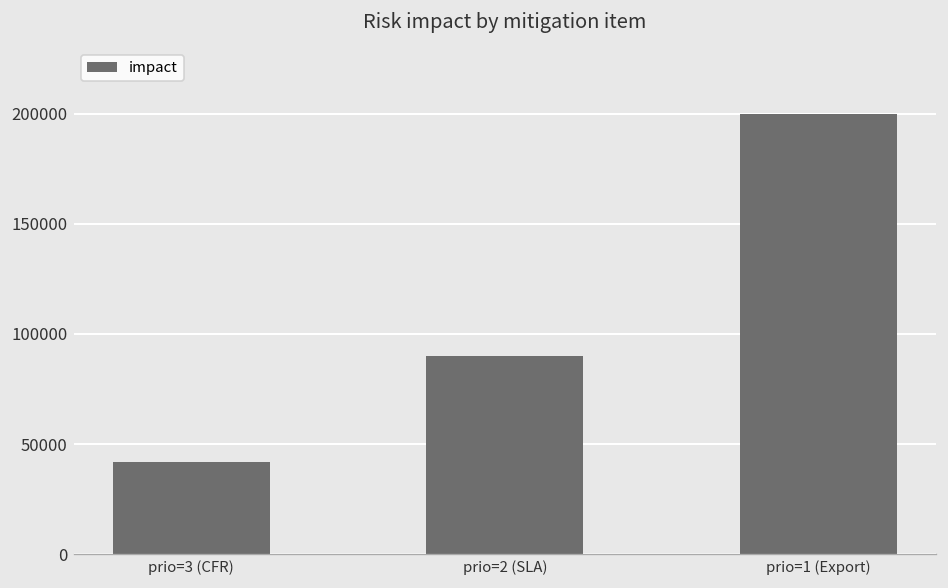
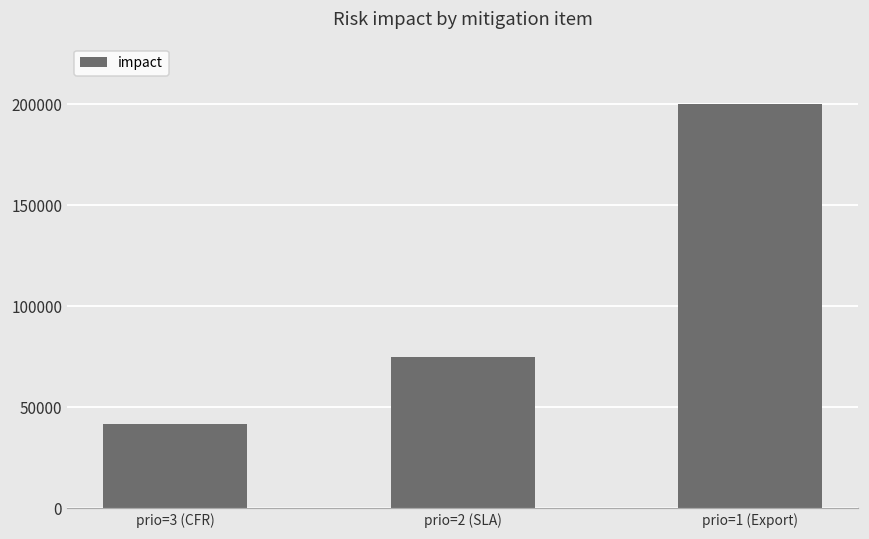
prio=2 (SLA): 90000 -> 75000
